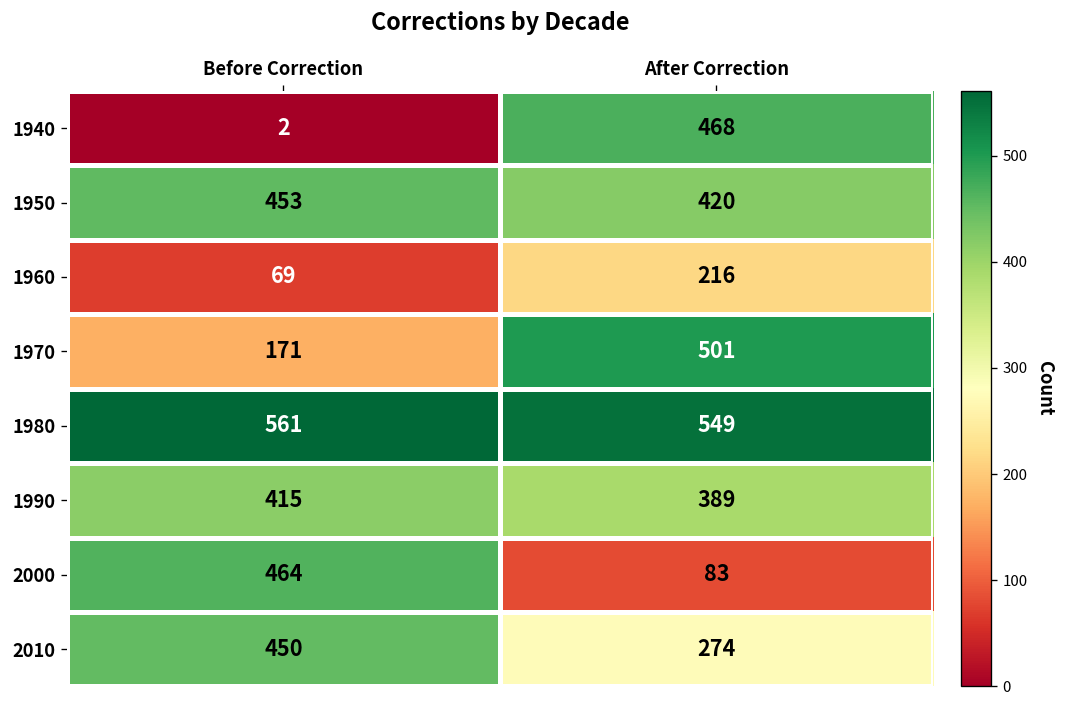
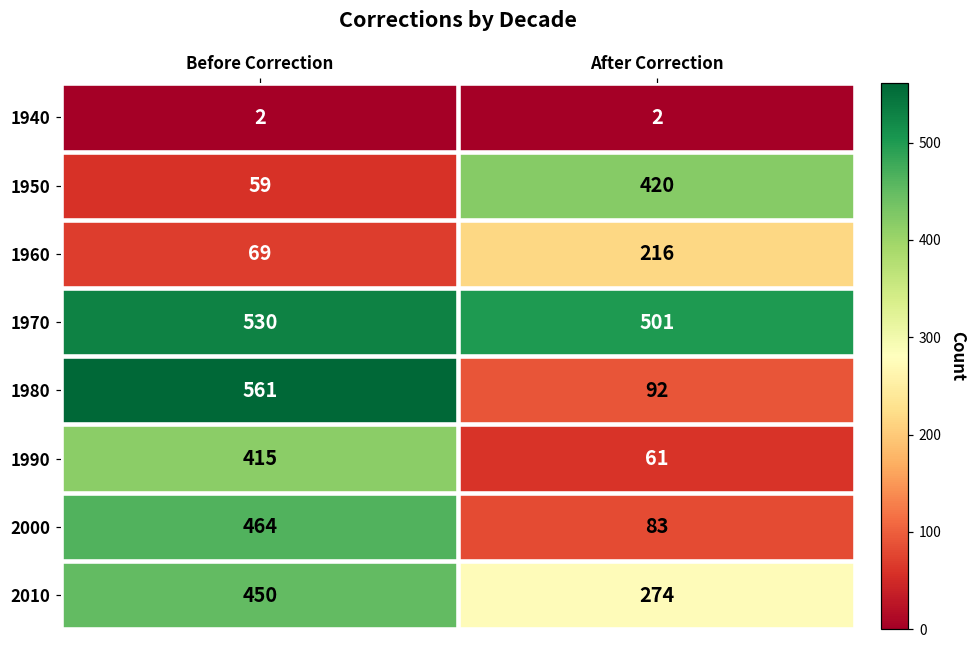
1940, After Correction: 468 -> 2
1950, Before Correction: 453 -> 59
1970, Before Correction: 171 -> 530
1980, After Correction: 549 -> 92
1990, After Correction: 389 -> 61
